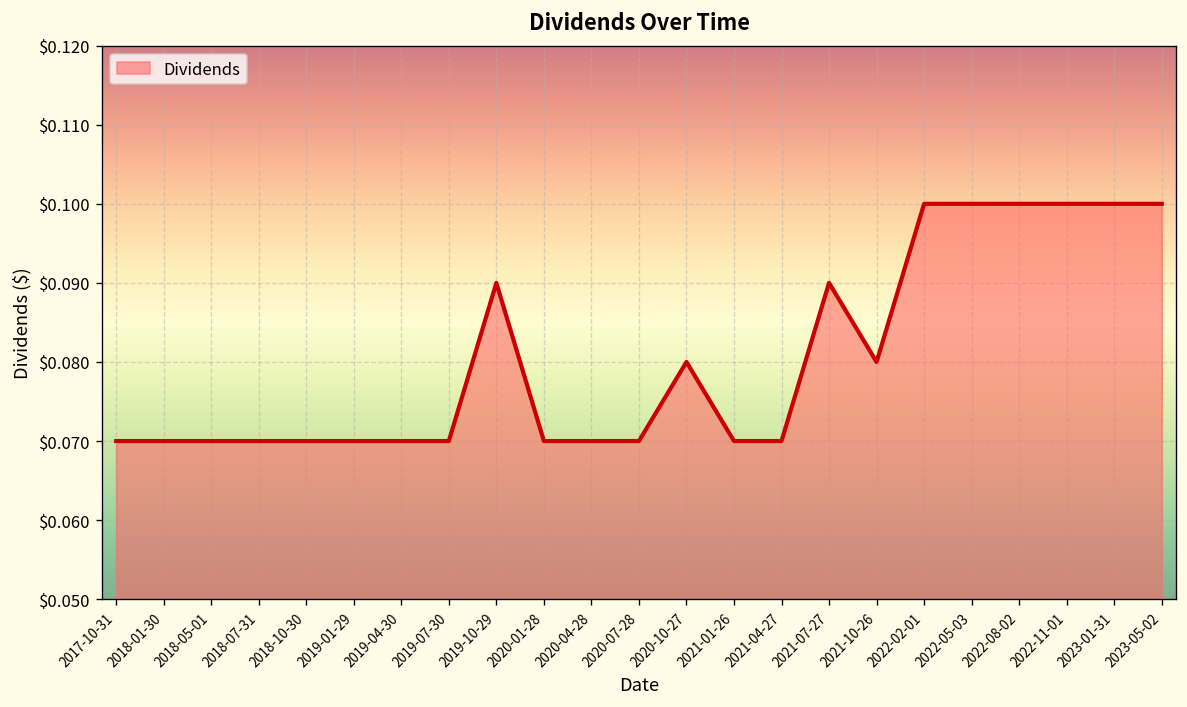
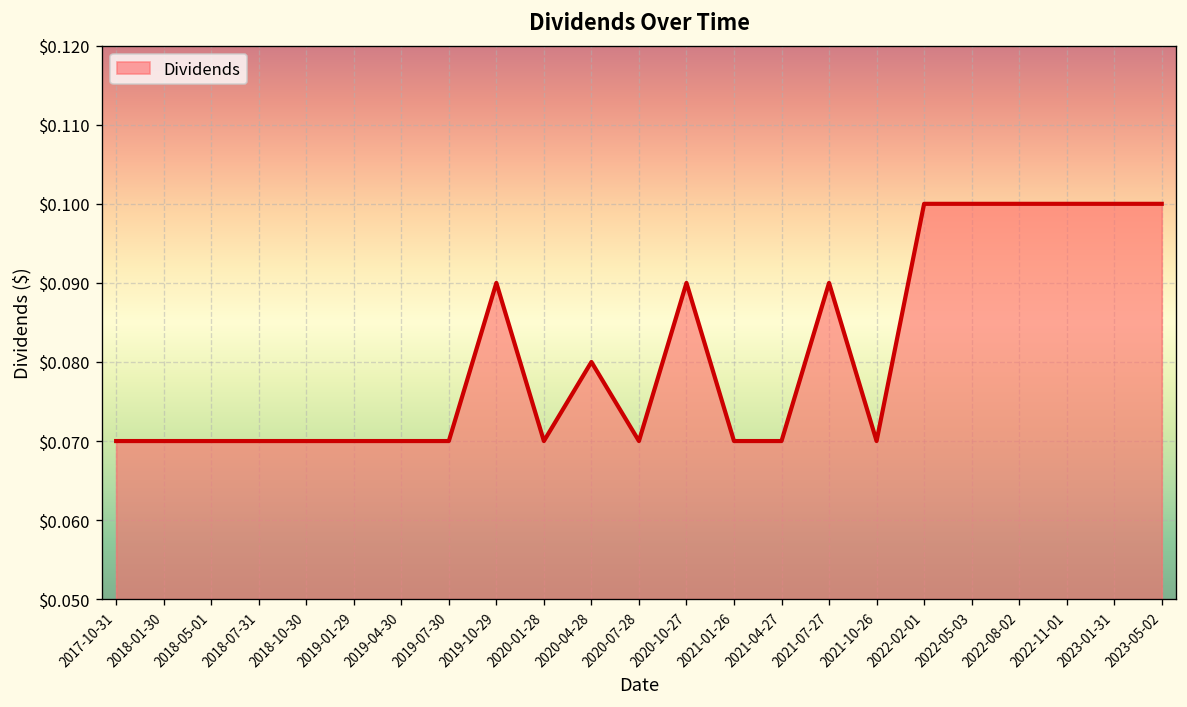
2020-04-28: $0.07 -> $0.08
2020-10-27: $0.08 -> $0.09
2021-10-26: $0.08 -> $0.07
